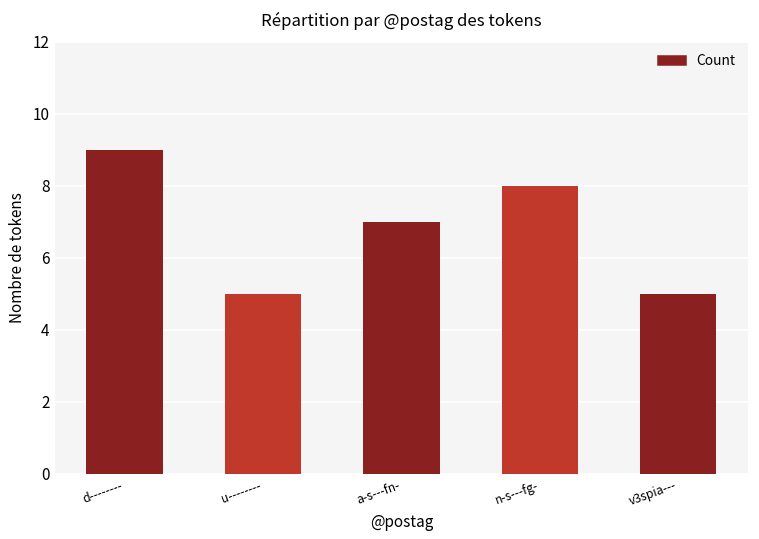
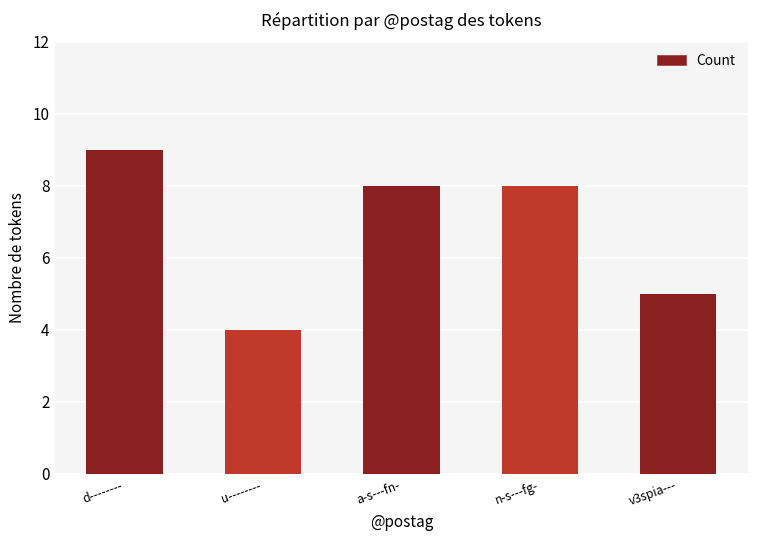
u--------: 5 -> 4
a-s---fn-: 7 -> 8
